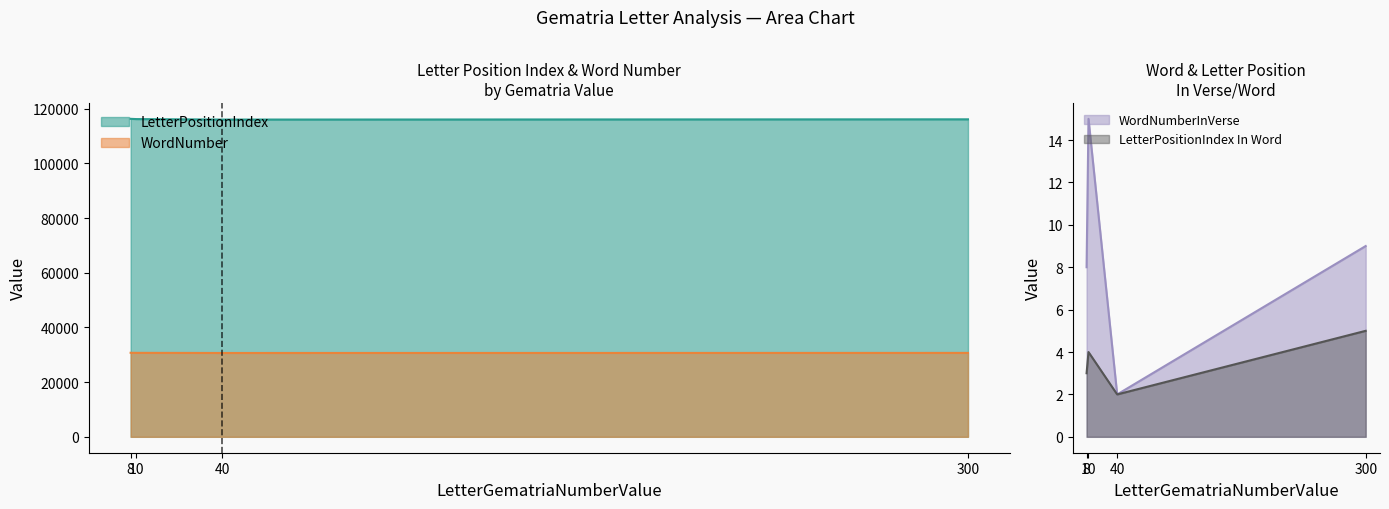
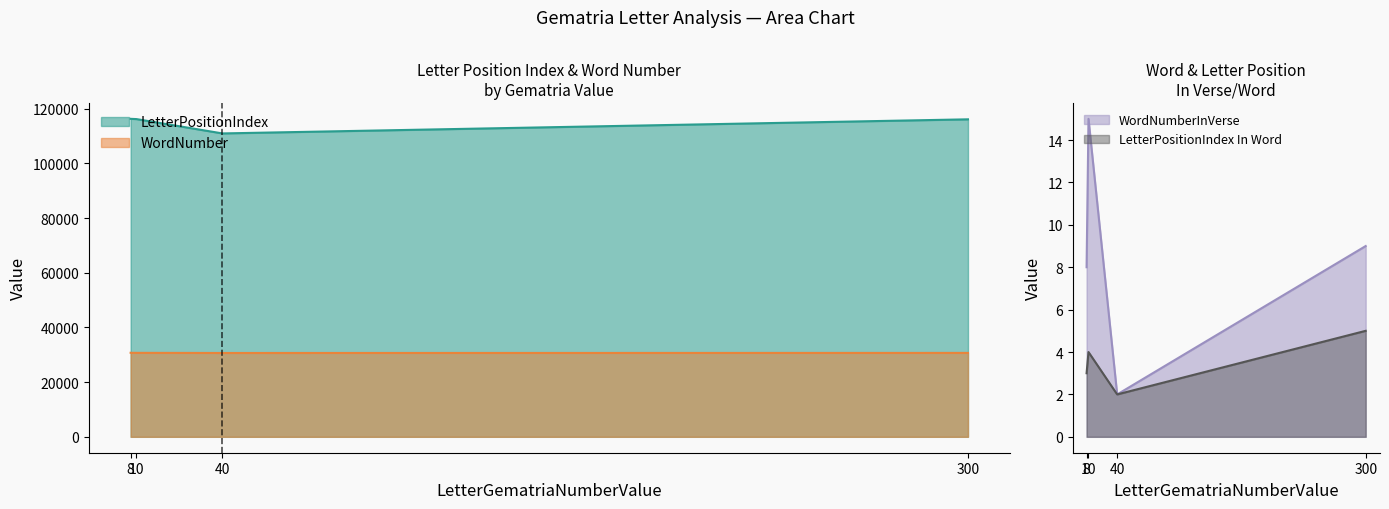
Letter Position Index & Word Number by Gematria Value, LetterPositionIndex, 40: 116000 -> 111000
